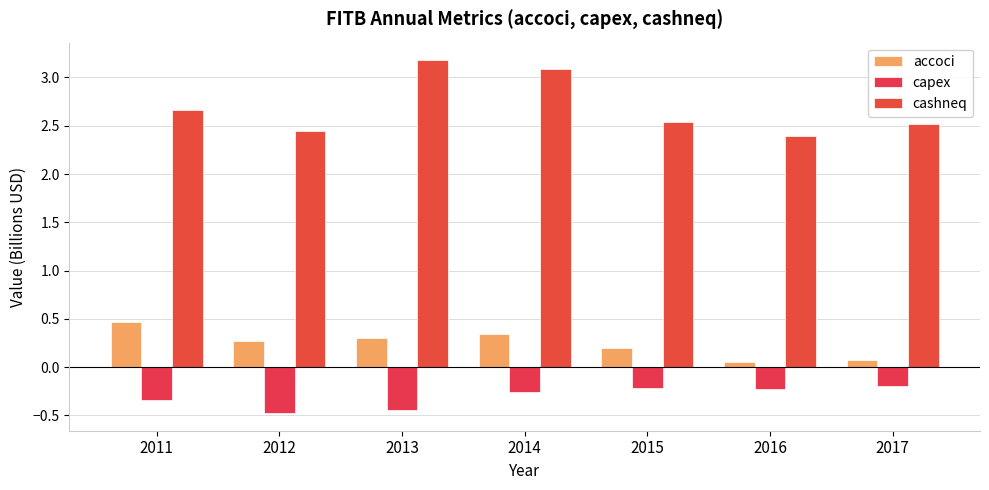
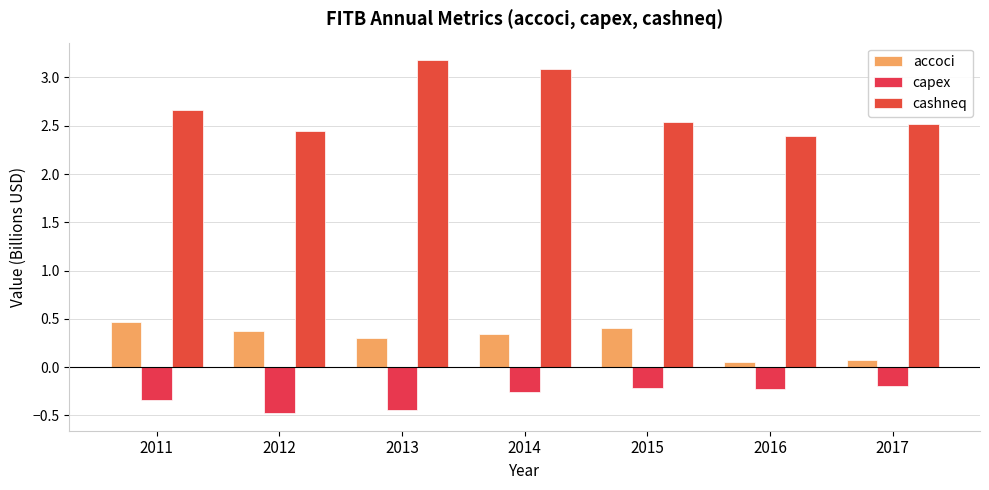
accoci, 2012: 0.3 -> 0.4
accoci, 2015: 0.2 -> 0.4
